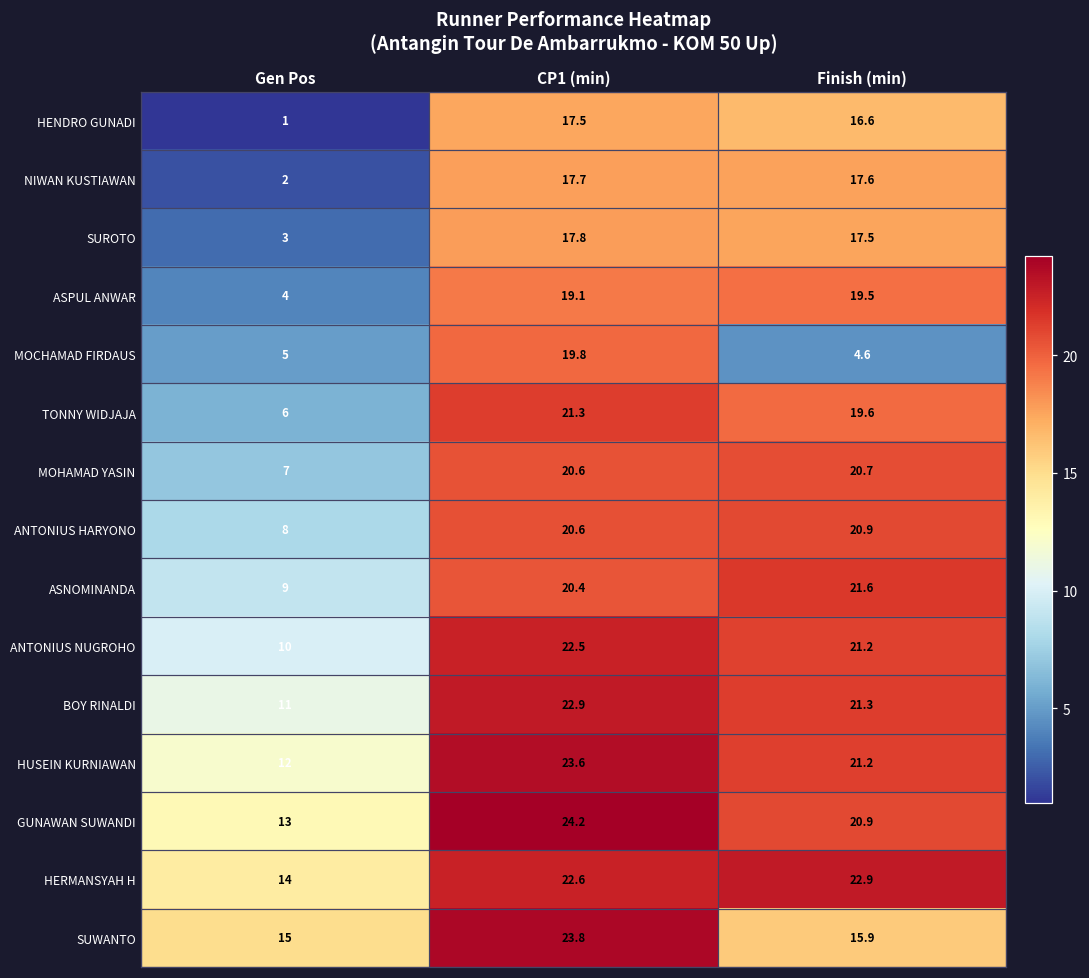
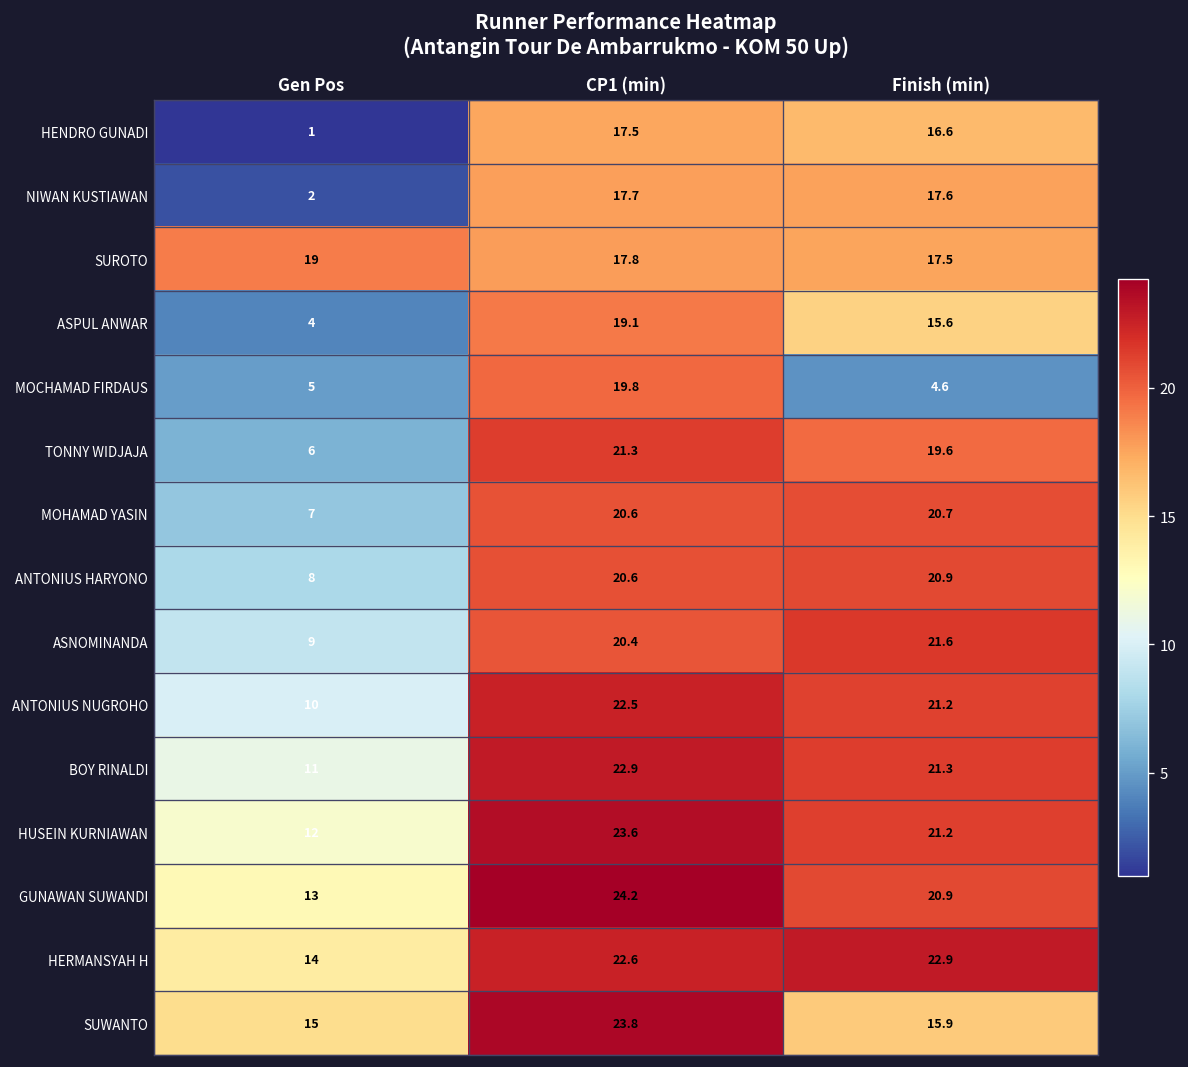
SUROTO, Gen Pos: 3 -> 19
ASPUL ANWAR, Finish (min): 19.5 -> 15.6
